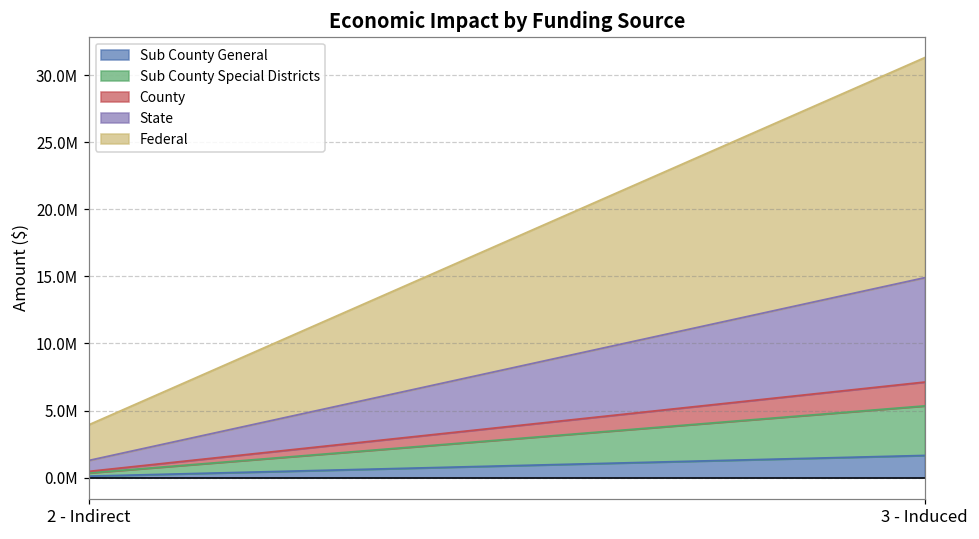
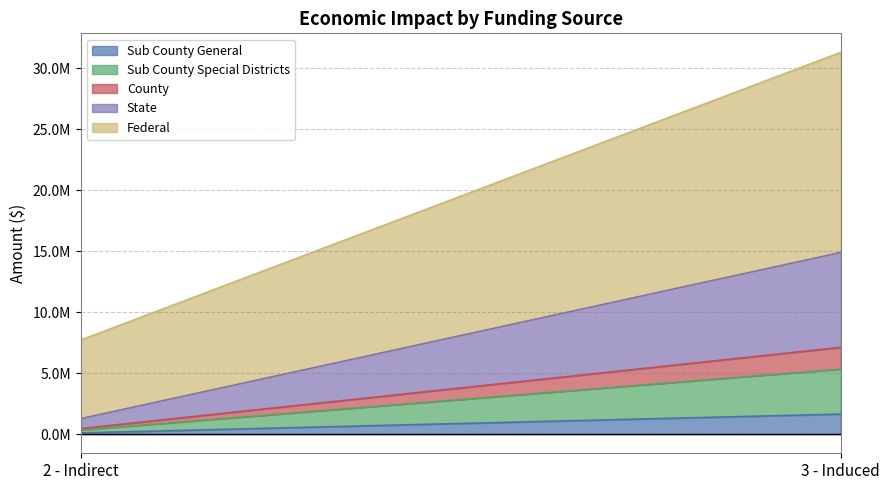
Federal, 2 - Indirect: 2700000 -> 6400000
